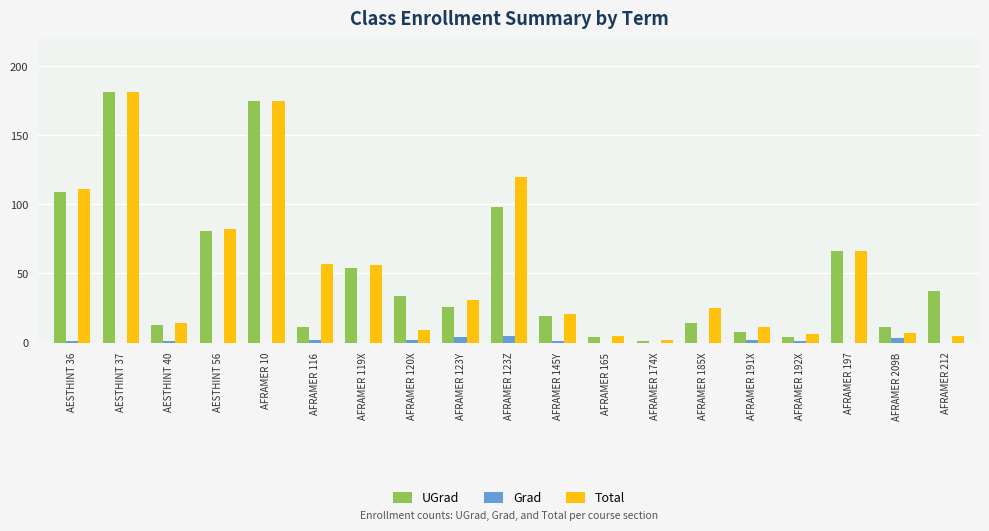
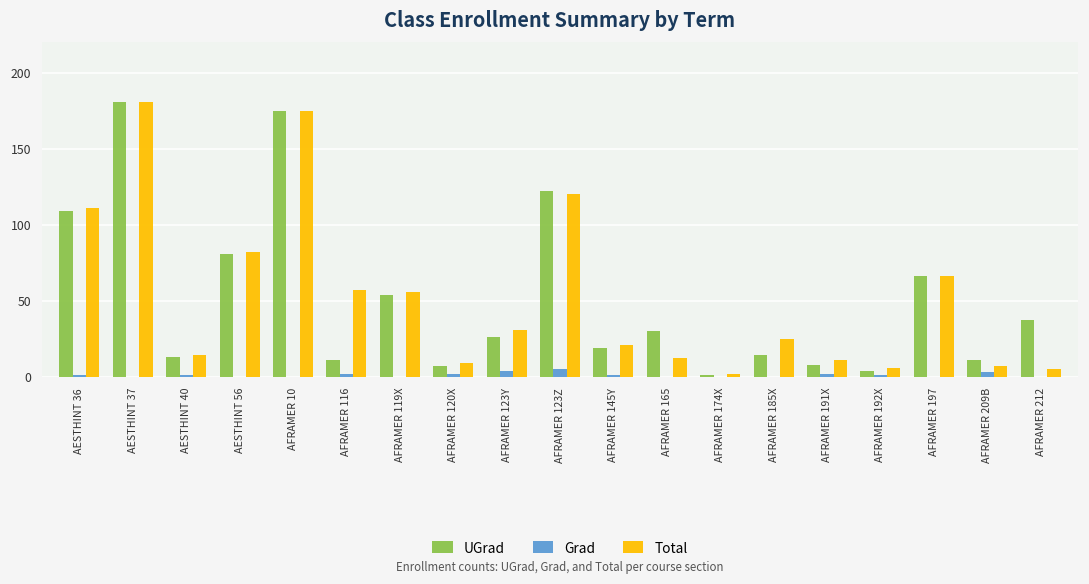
UGrad, AFRAMER 120X: 34 -> 7
UGrad, AFRAMER 123Z: 98 -> 122
UGrad, AFRAMER 165: 4 -> 30
Total, AFRAMER 165: 5 -> 12
